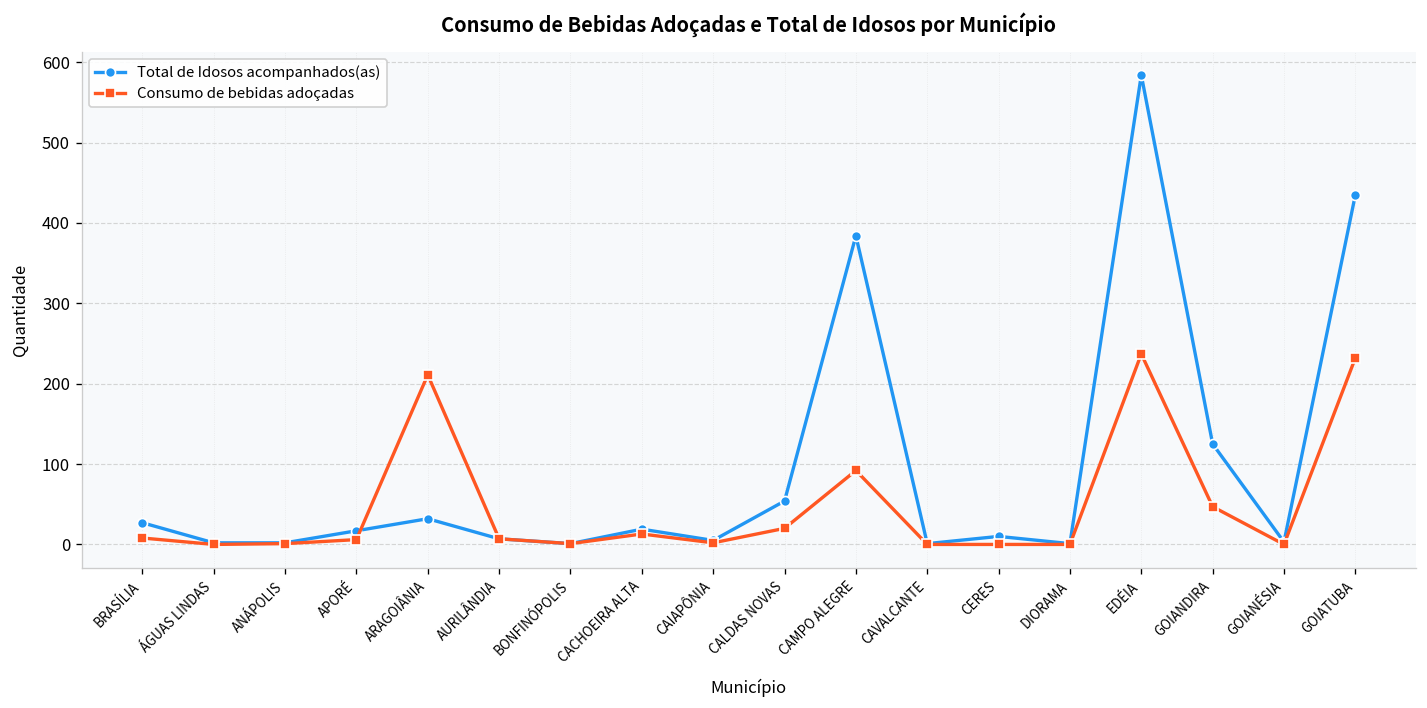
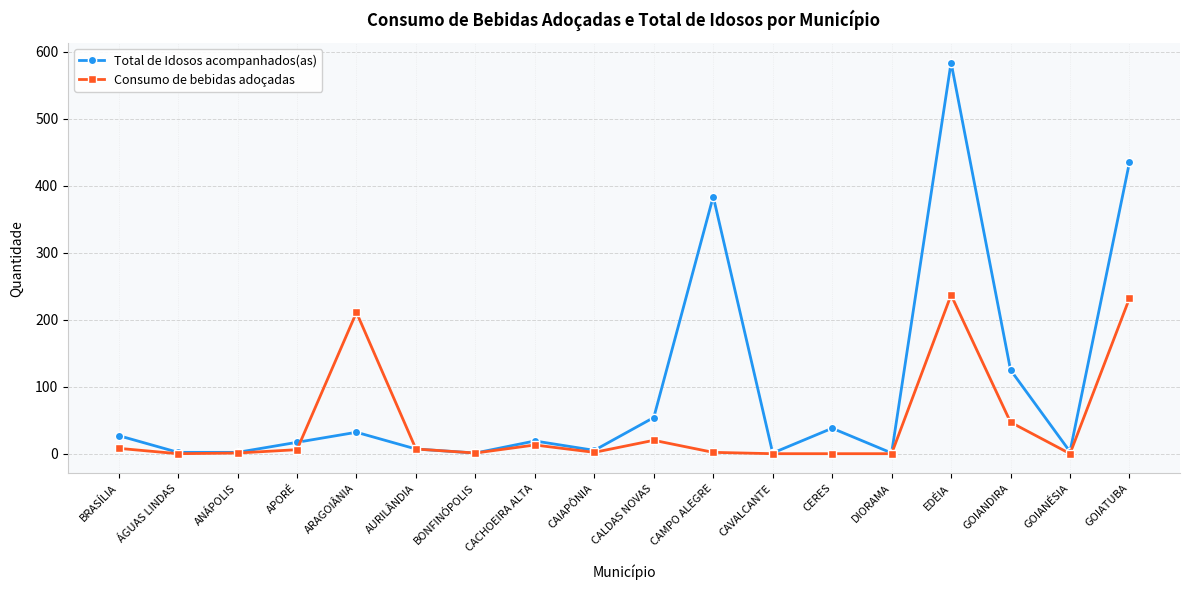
Consumo de bebidas adoçadas, CAMPO ALEGRE: 90 -> 0
Total de Idosos acompanhados(as), CERES: 10 -> 40
